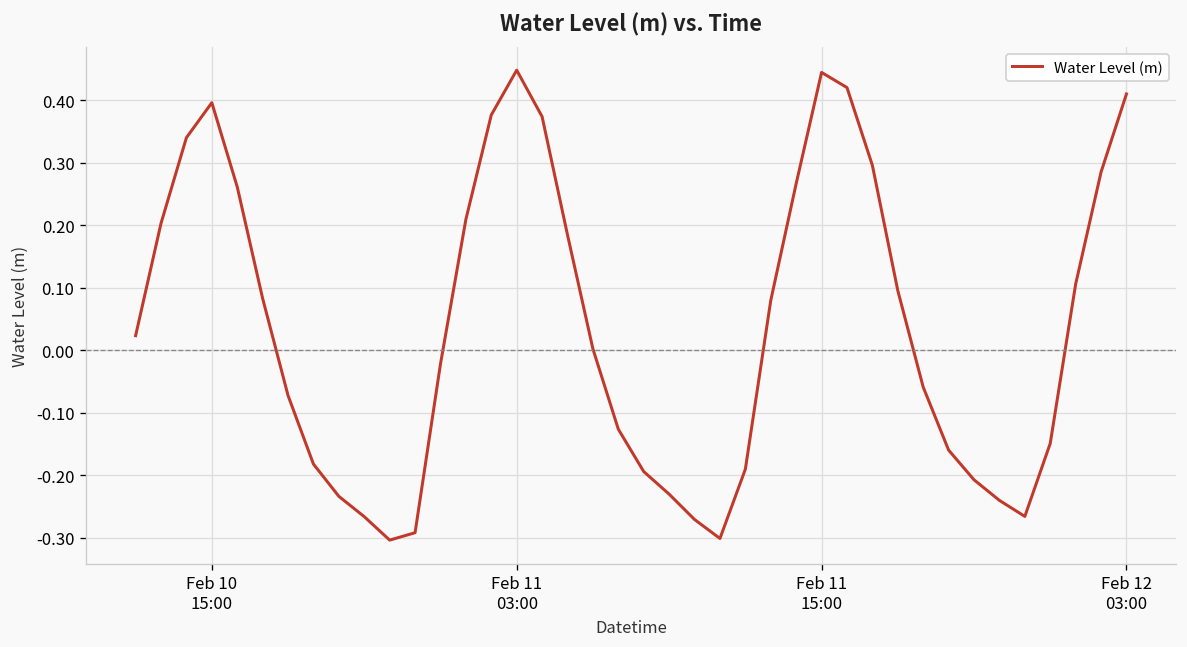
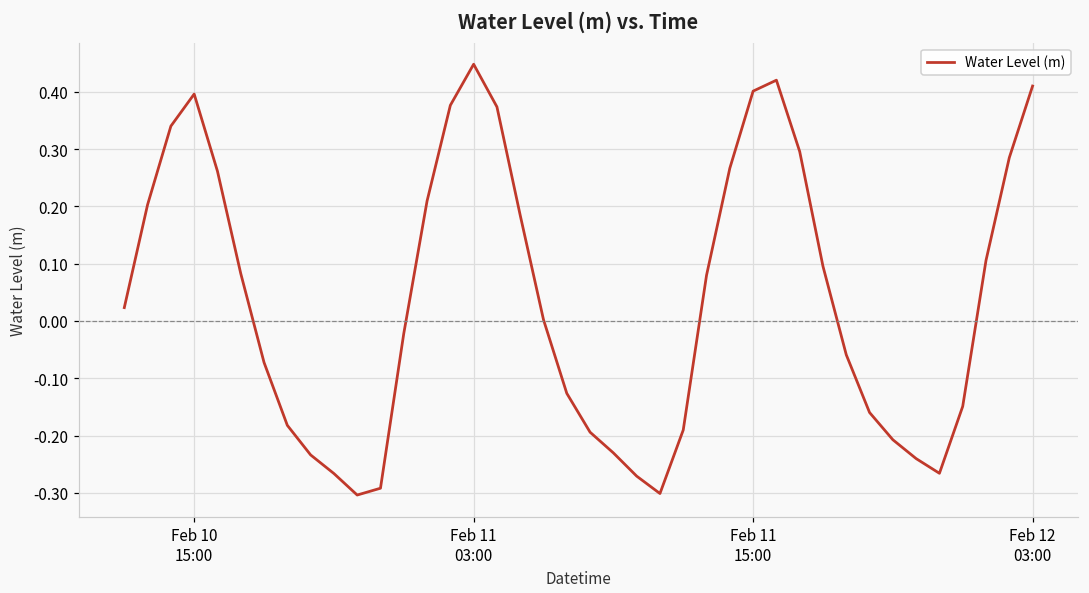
Feb 11 15:00: 0.44 -> 0.40
